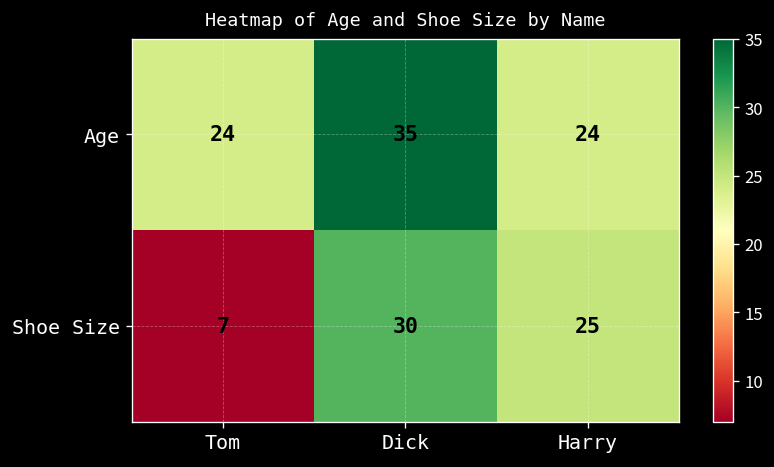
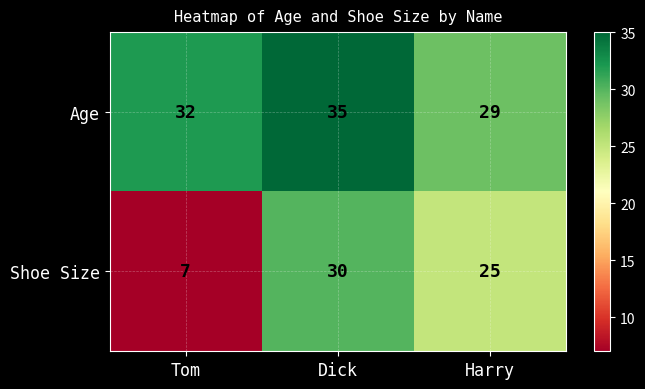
Age, Tom: 24 -> 32
Age, Harry: 24 -> 29
